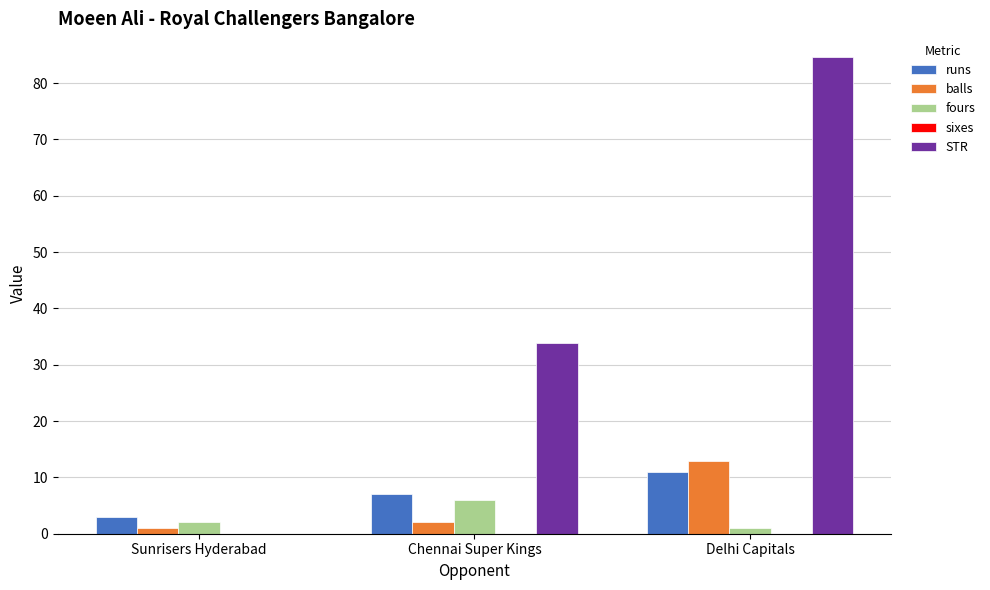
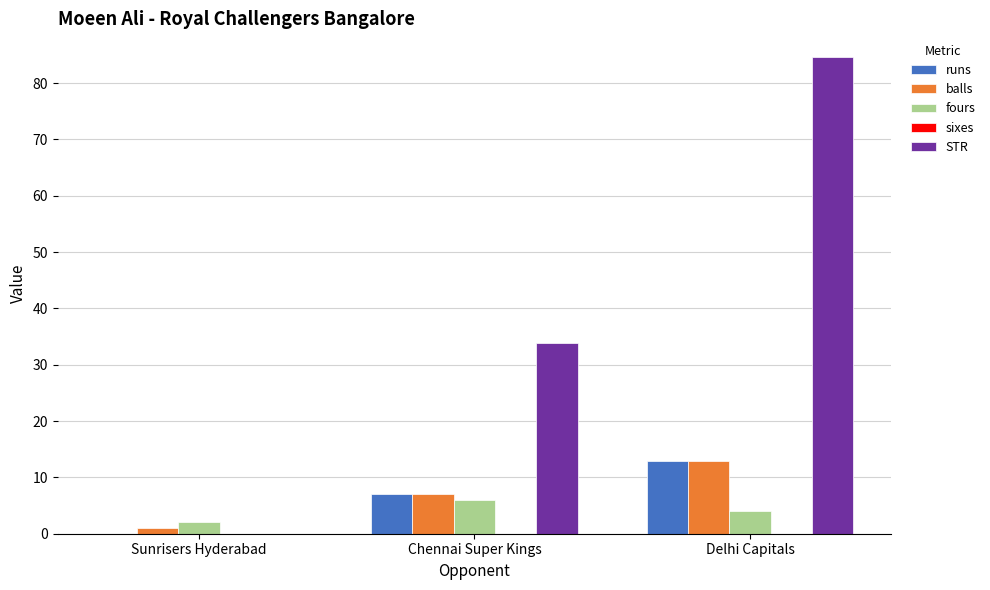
runs, Sunrisers Hyderabad: 3 -> 0
balls, Chennai Super Kings: 2 -> 7
runs, Delhi Capitals: 11 -> 13
fours, Delhi Capitals: 1 -> 4
